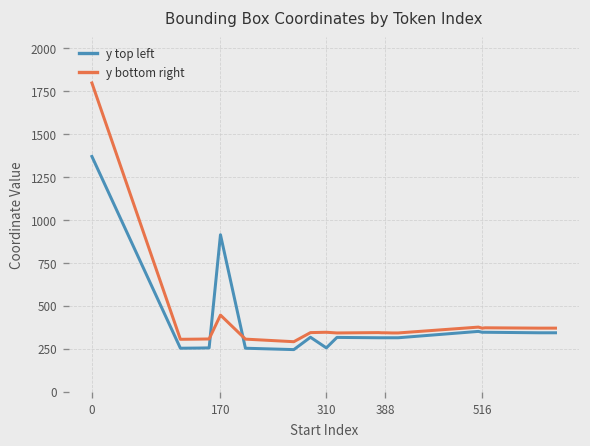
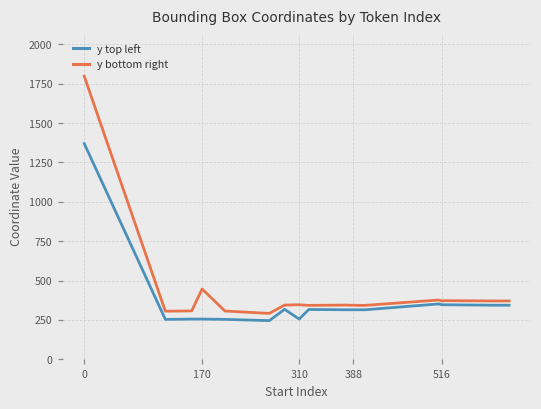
y top left, 170: 910 -> 260
